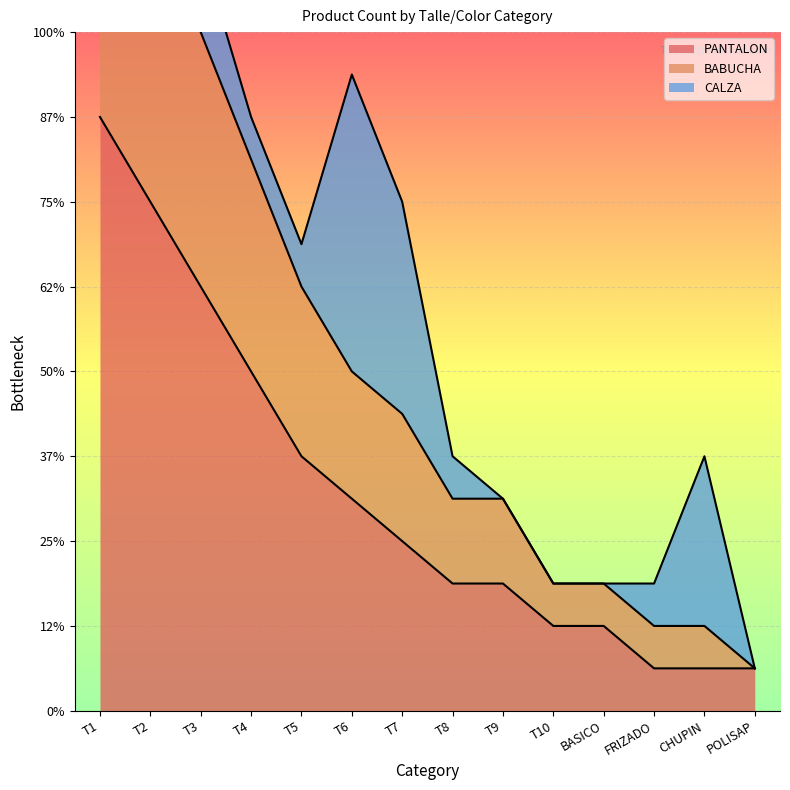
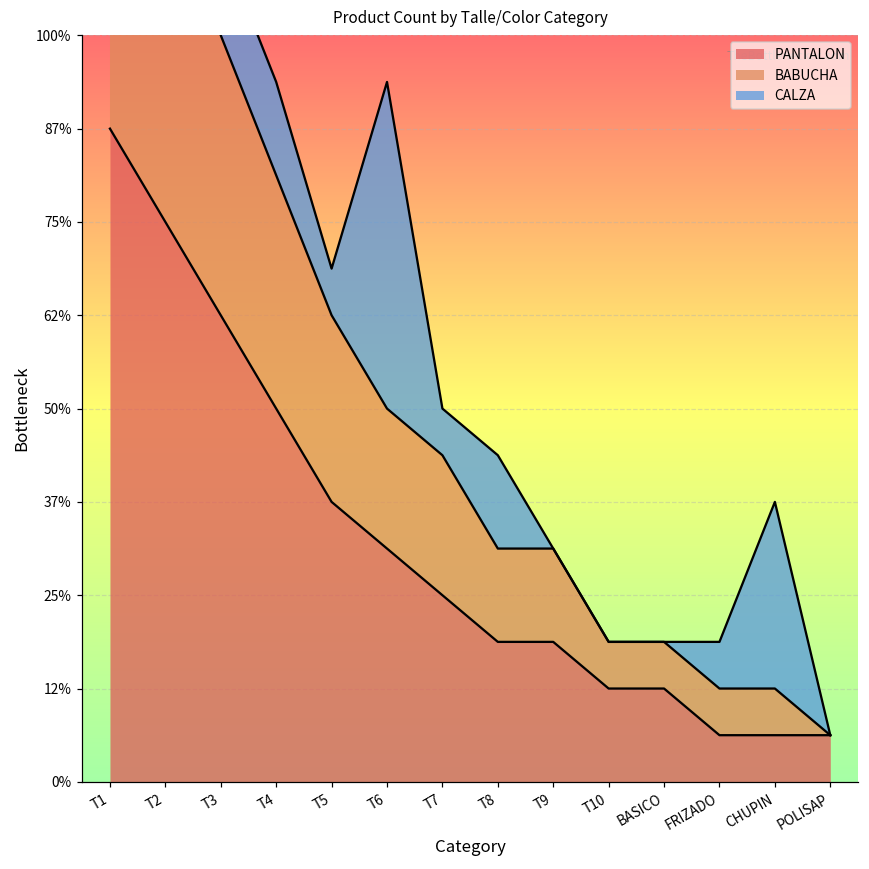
CALZA, T4: 6% -> 13%
CALZA, T7: 31% -> 6%
CALZA, T8: 6% -> 13%
